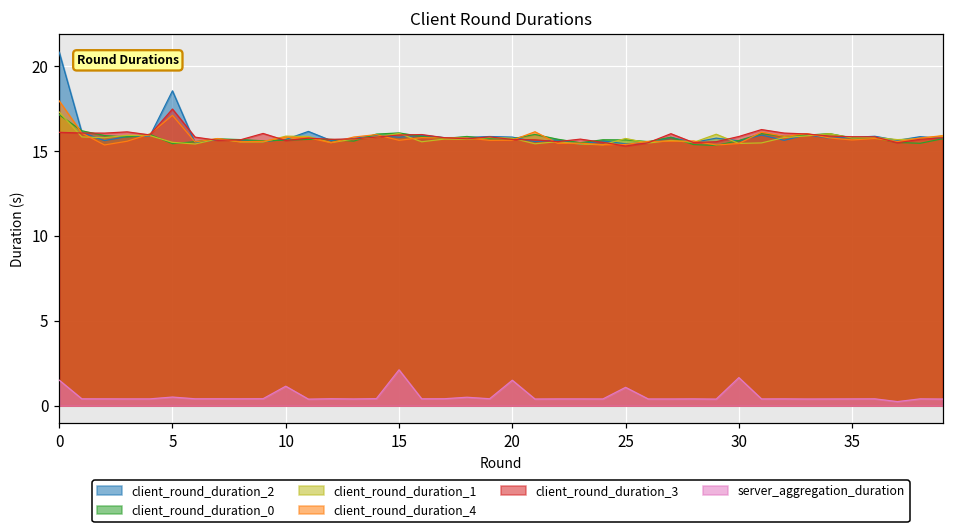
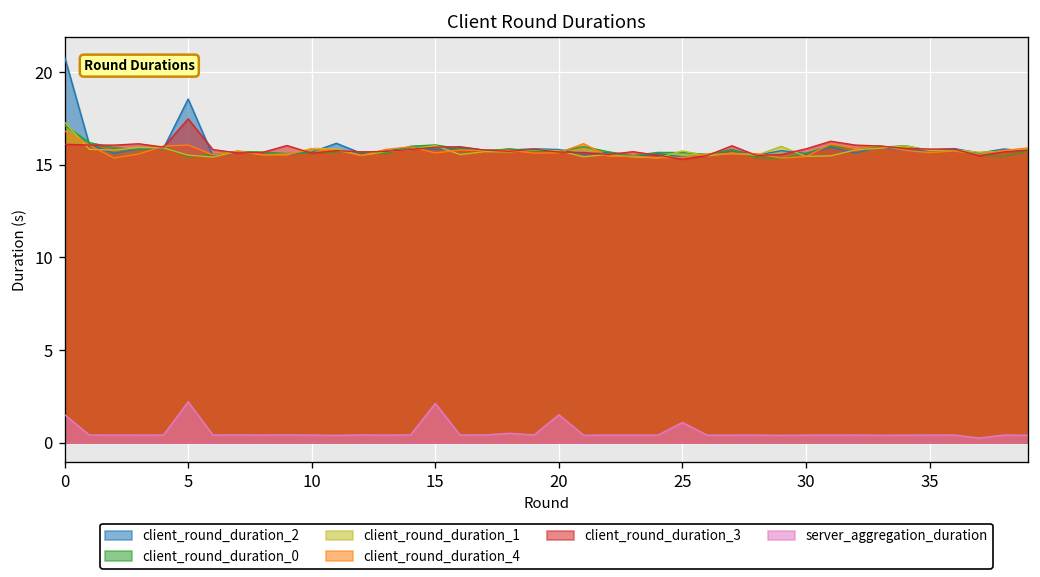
client_round_duration_4, 0: 18.0 -> 16.8
client_round_duration_4, 5: 17.1 -> 16.1
server_aggregation_duration, 5: 0.5 -> 2.2
server_aggregation_duration, 10: 1.2 -> 0.4
server_aggregation_duration, 30: 1.7 -> 0.4
